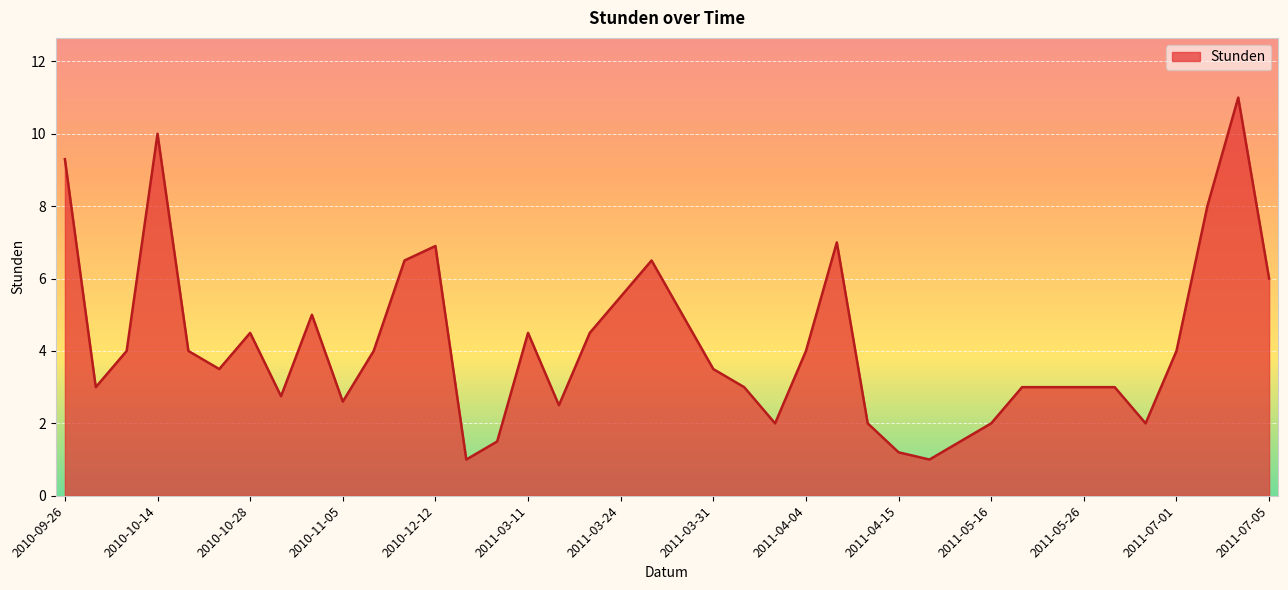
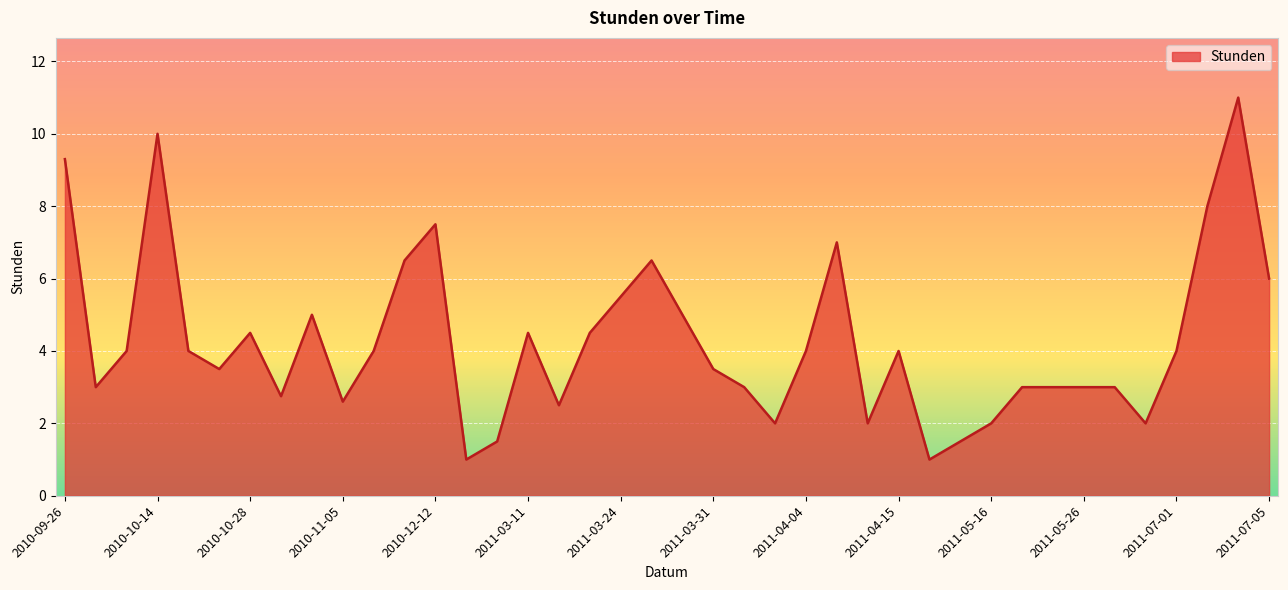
2010-12-12: 6.9 -> 7.5
2011-04-15: 1.2 -> 4.0
